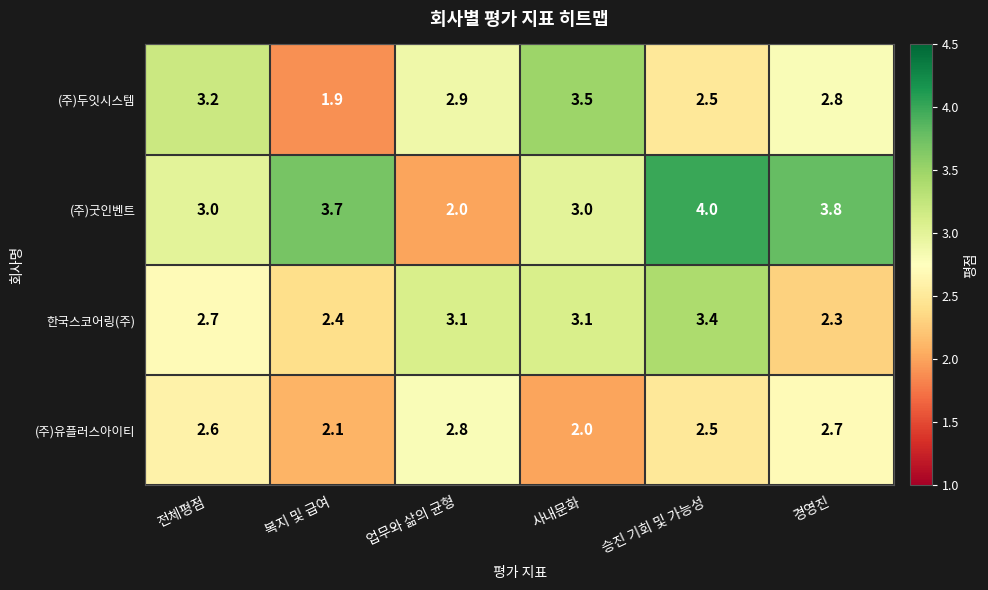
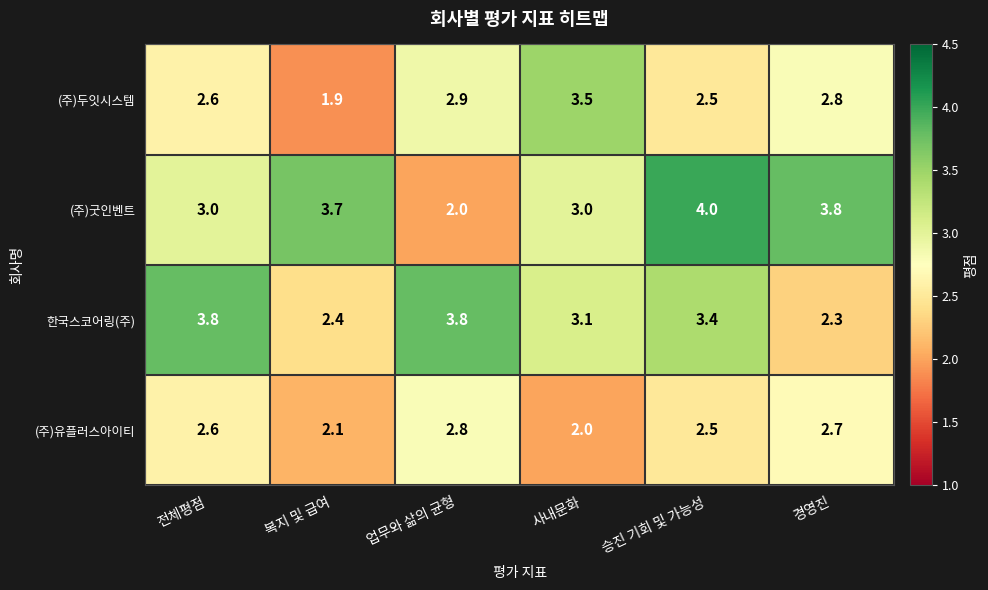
(주)두잇시스템, 전체평점: 3.2 -> 2.6
한국스코어링(주), 전체평점: 2.7 -> 3.8
한국스코어링(주), 업무와 삶의 균형: 3.1 -> 3.8
